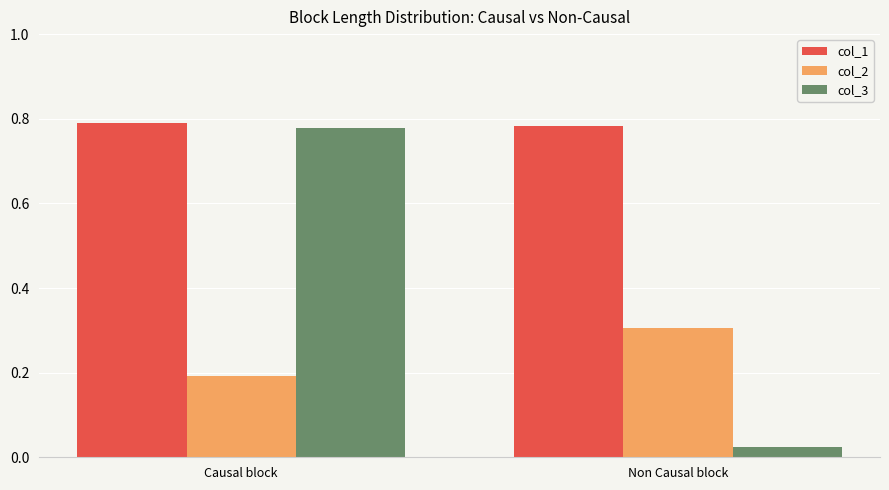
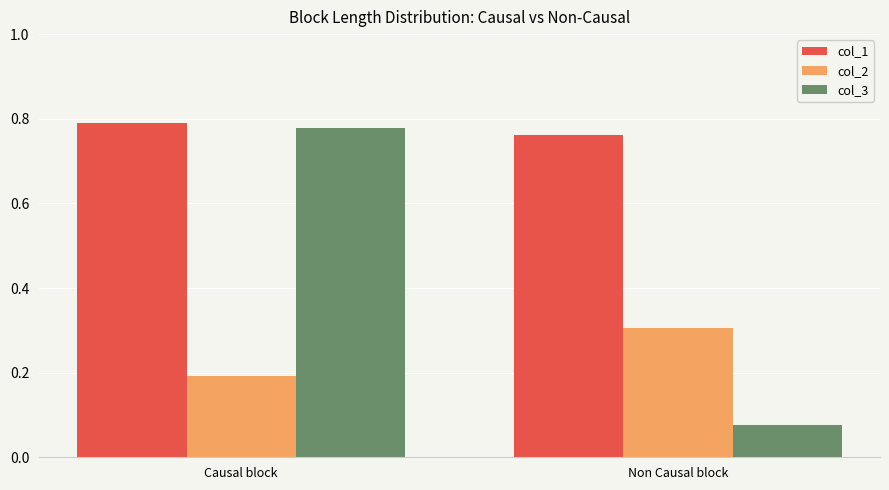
col_1, Non Causal block: 0.78 -> 0.76
col_3, Non Causal block: 0.02 -> 0.08
